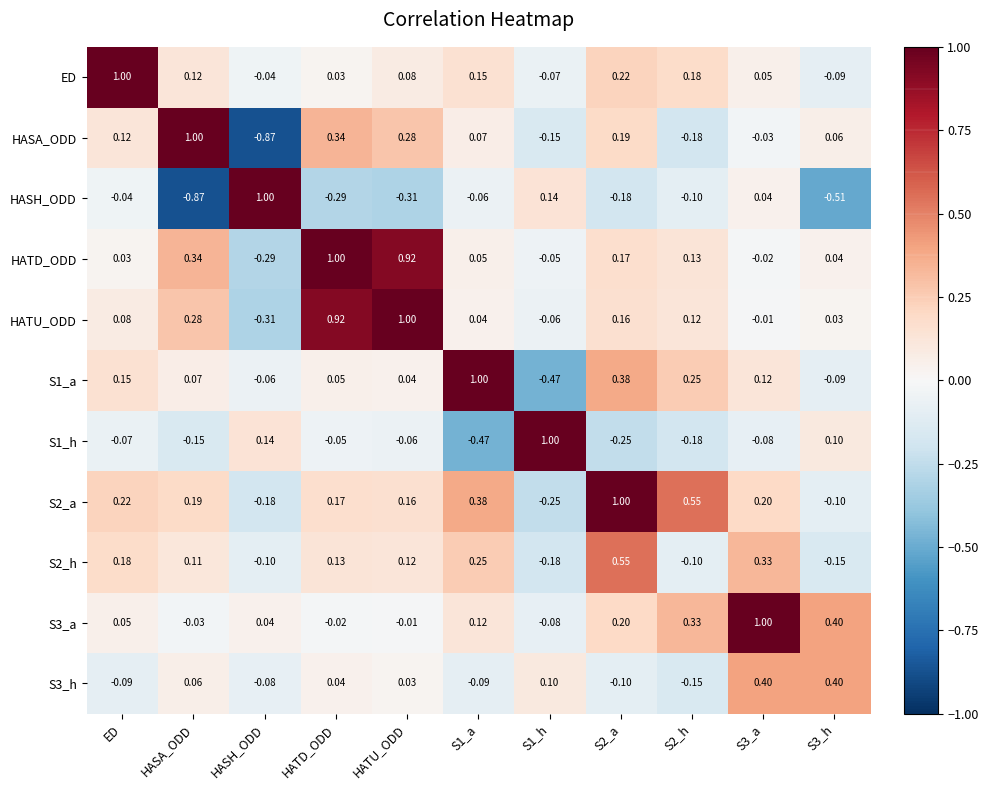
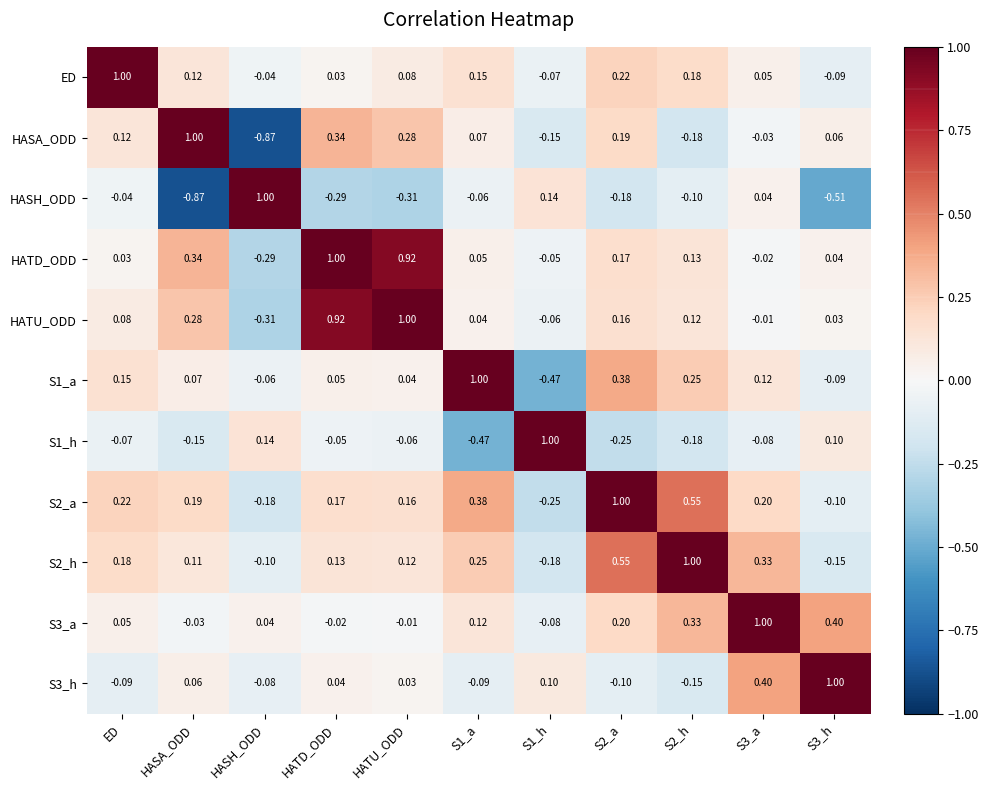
S2_h, S2_h: -0.10 -> 1.00
S3_h, S3_h: 0.40 -> 1.00
